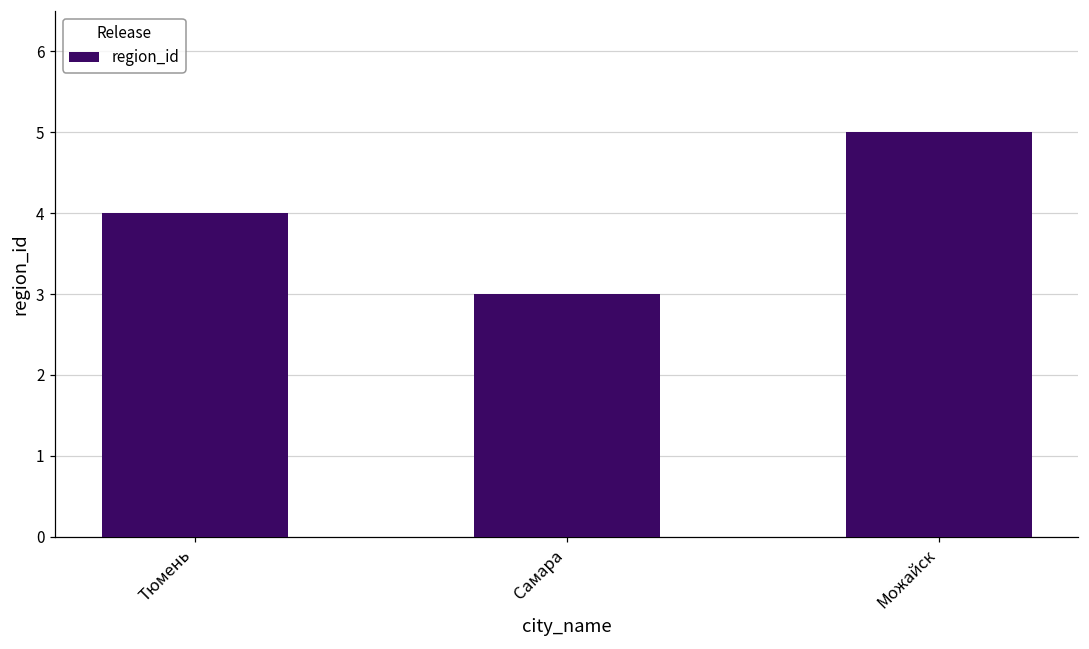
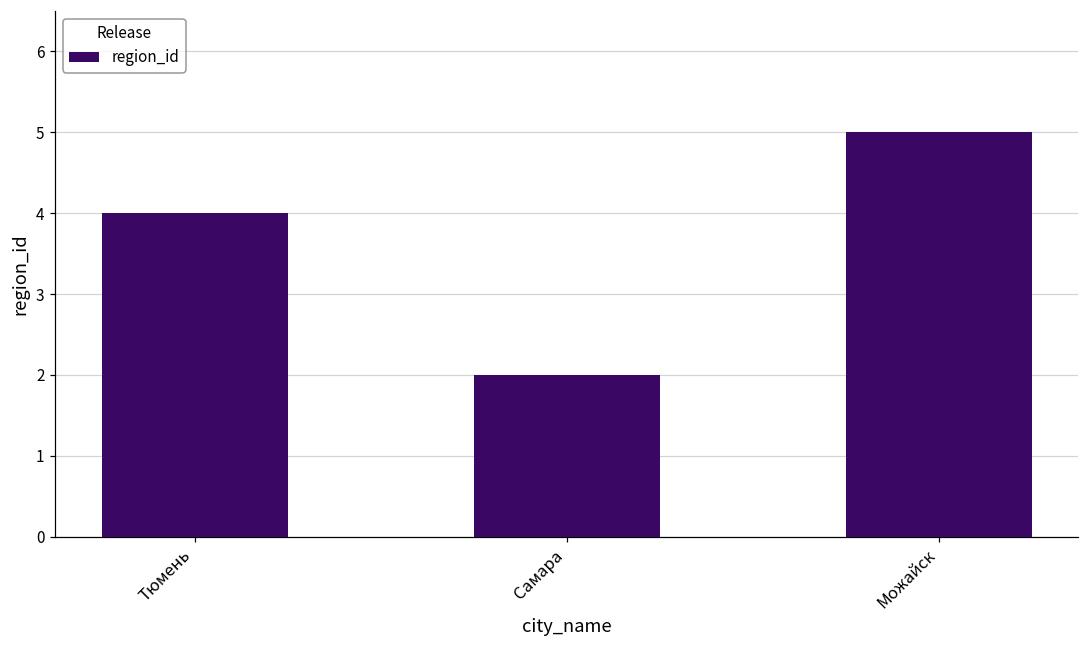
Самара: 3 -> 2
